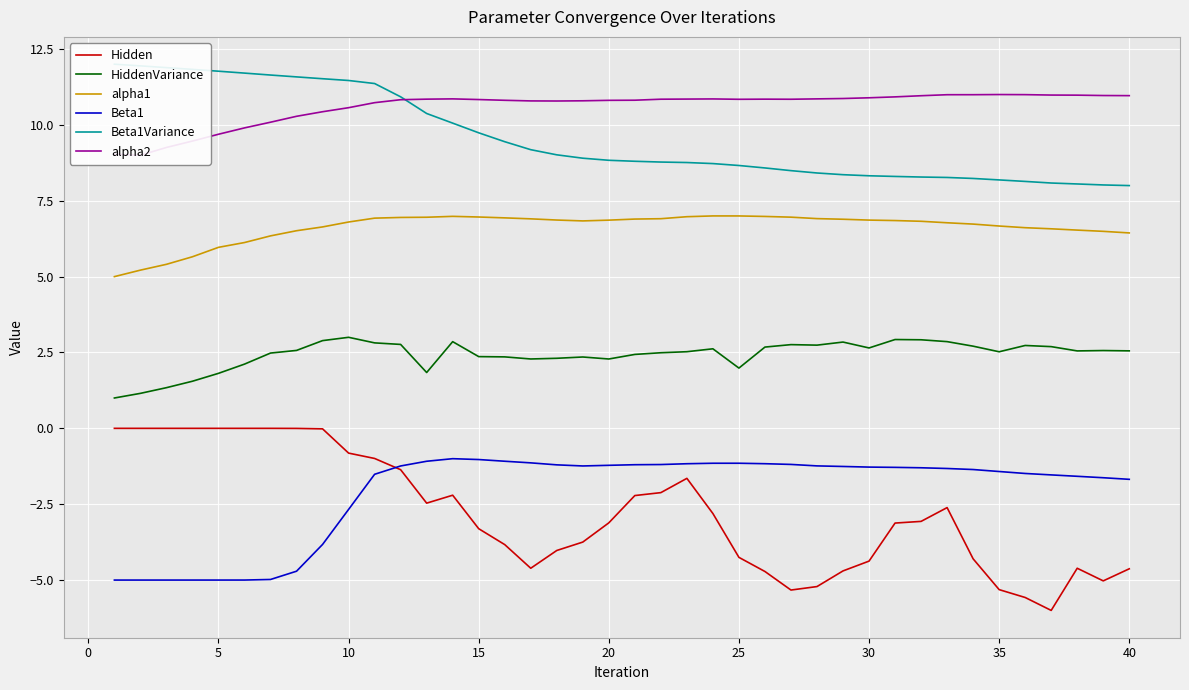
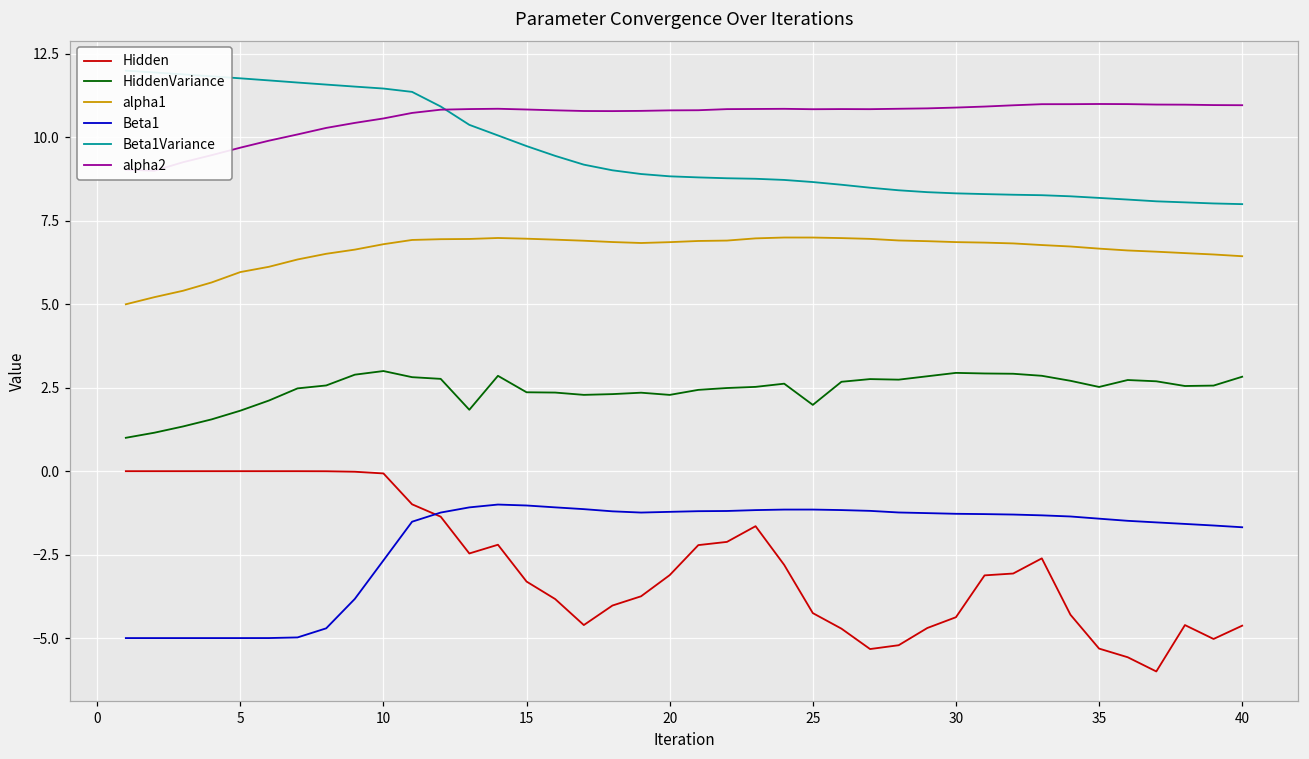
Hidden, 10: -0.8 -> -0.1
HiddenVariance, 30: 2.6 -> 2.9
HiddenVariance, 40: 2.6 -> 2.8
